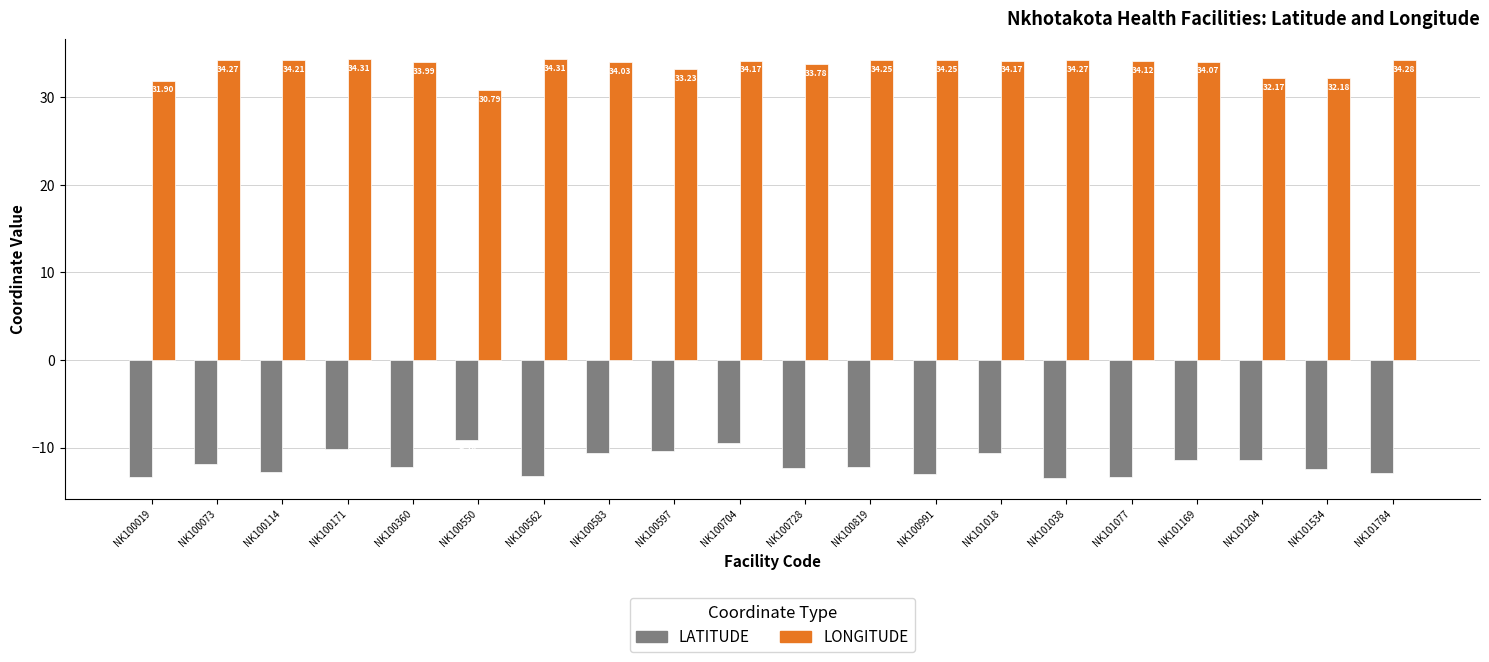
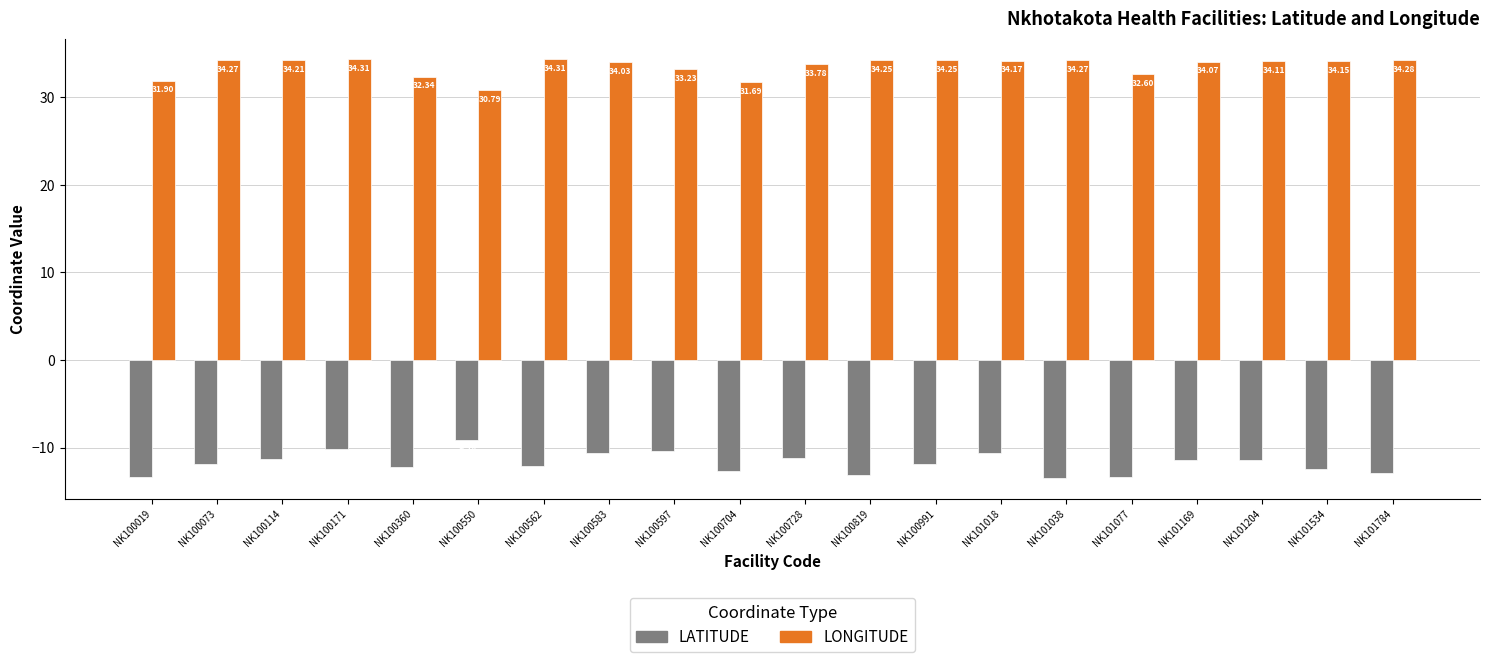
LATITUDE, NK100114: -13 -> -11
LONGITUDE, NK100360: 33.99 -> 32.34
LATITUDE, NK100562: -13 -> -12
LATITUDE, NK100704: -10 -> -13
LONGITUDE, NK100704: 34.17 -> 31.69
LATITUDE, NK100728: -12 -> -11
LATITUDE, NK100819: -12 -> -13
LATITUDE, NK100991: -13 -> -12
LONGITUDE, NK101077: 34.12 -> 32.60
LONGITUDE, NK101204: 32.17 -> 34.11
LONGITUDE, NK101534: 32.18 -> 34.15
